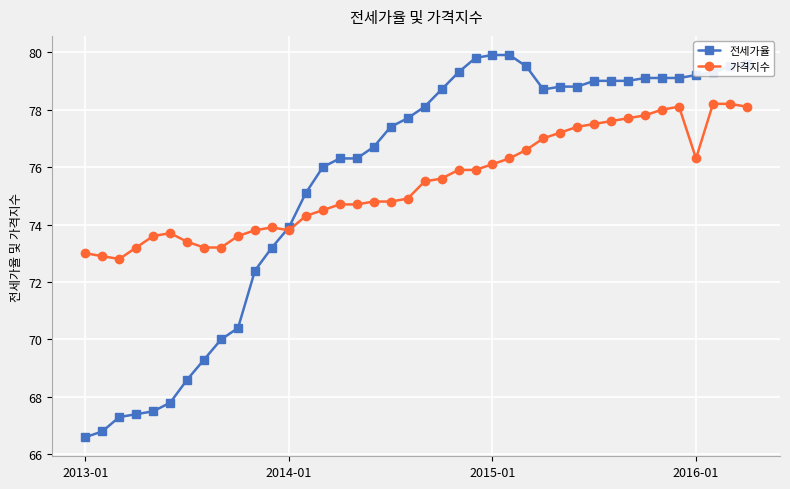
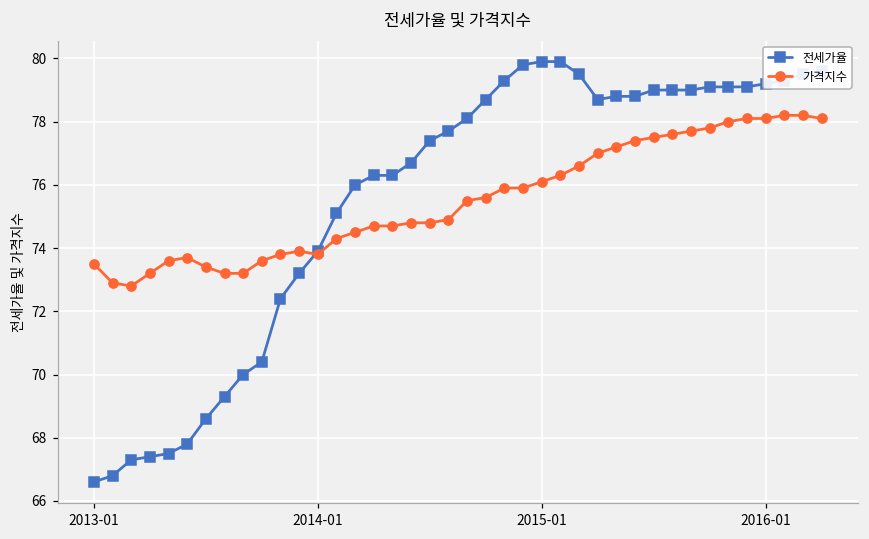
가격지수, 2013-01: 73.0 -> 73.5
가격지수, 2016-01: 76.3 -> 78.1
